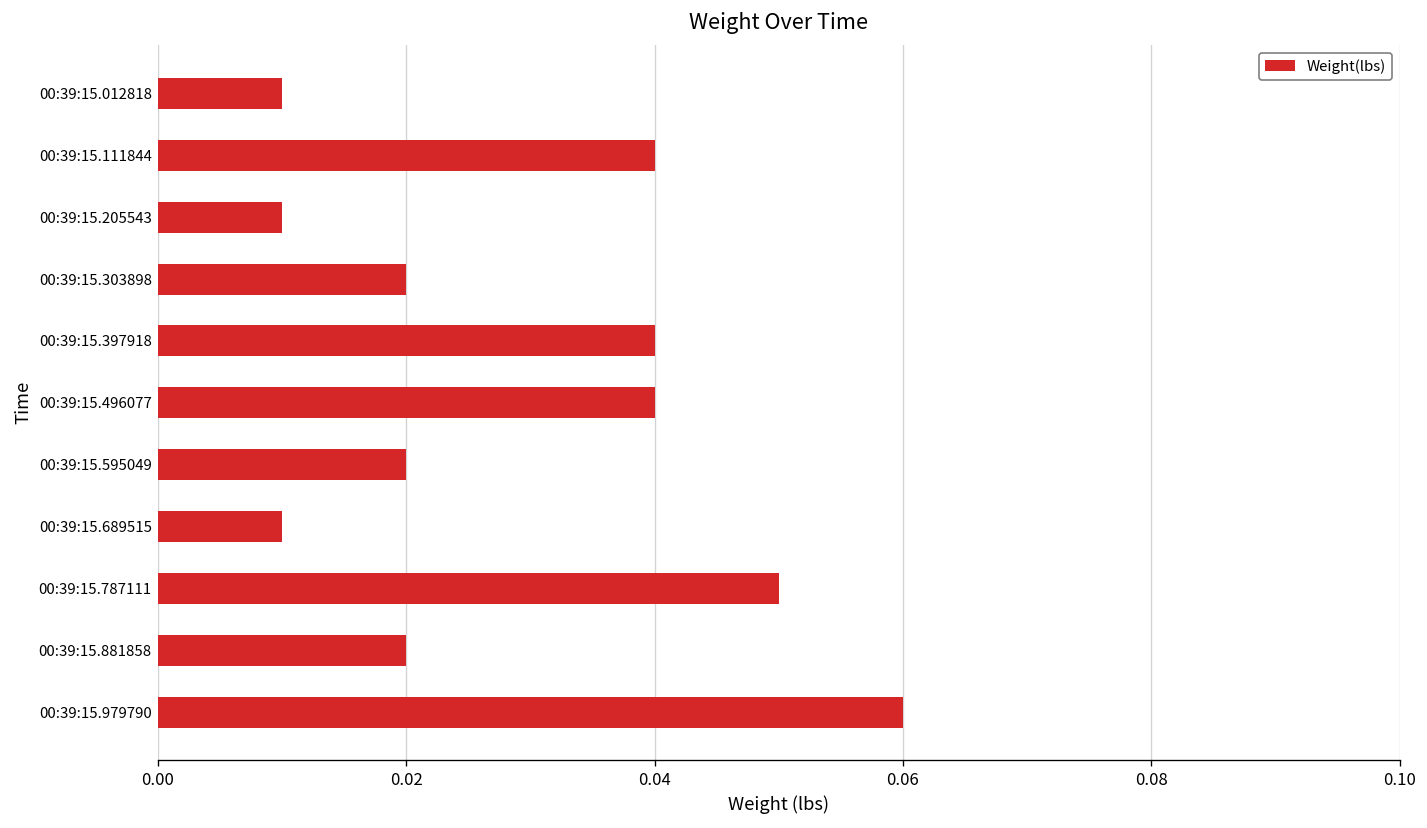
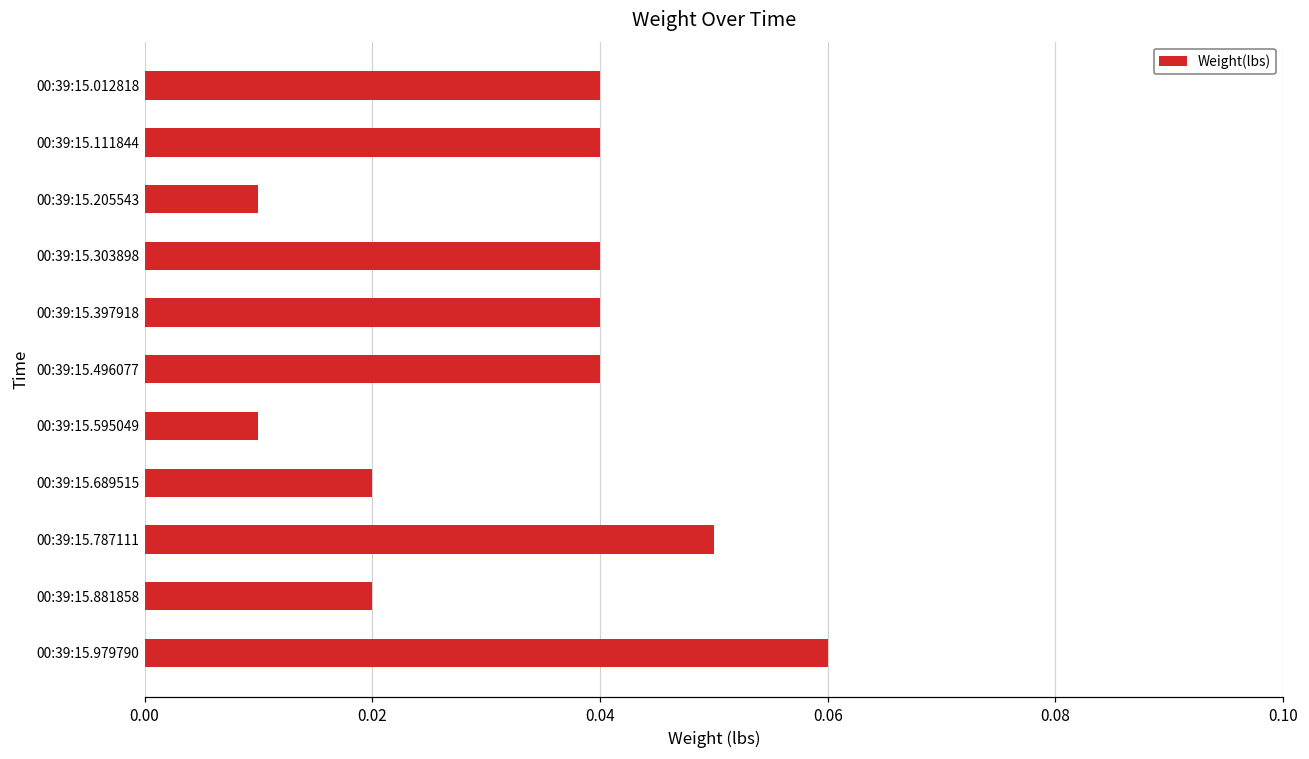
00:39:15.012818: 0.01 -> 0.04
00:39:15.303898: 0.02 -> 0.04
00:39:15.595049: 0.02 -> 0.01
00:39:15.689515: 0.01 -> 0.02
